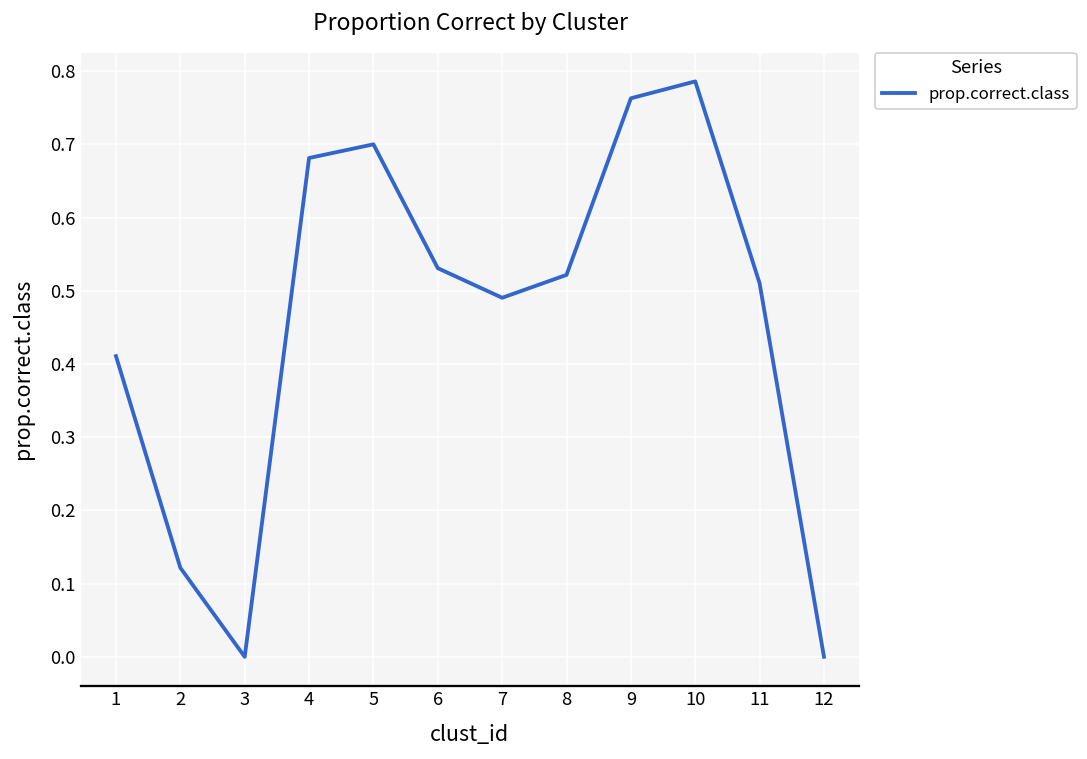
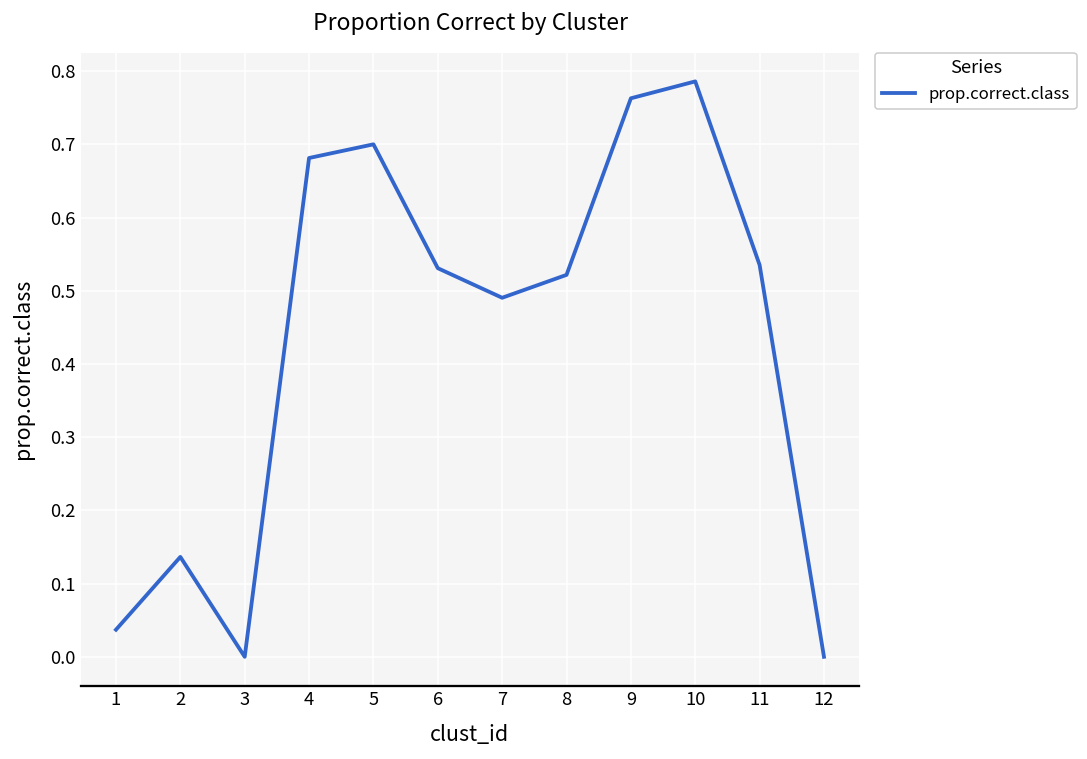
1: 0.41 -> 0.04
2: 0.12 -> 0.14
11: 0.51 -> 0.54
